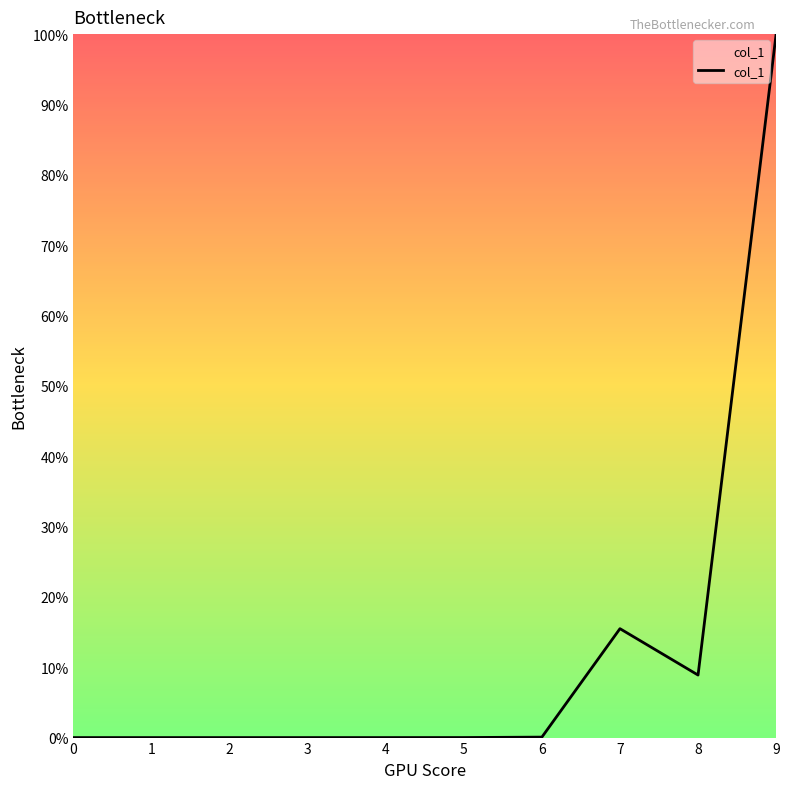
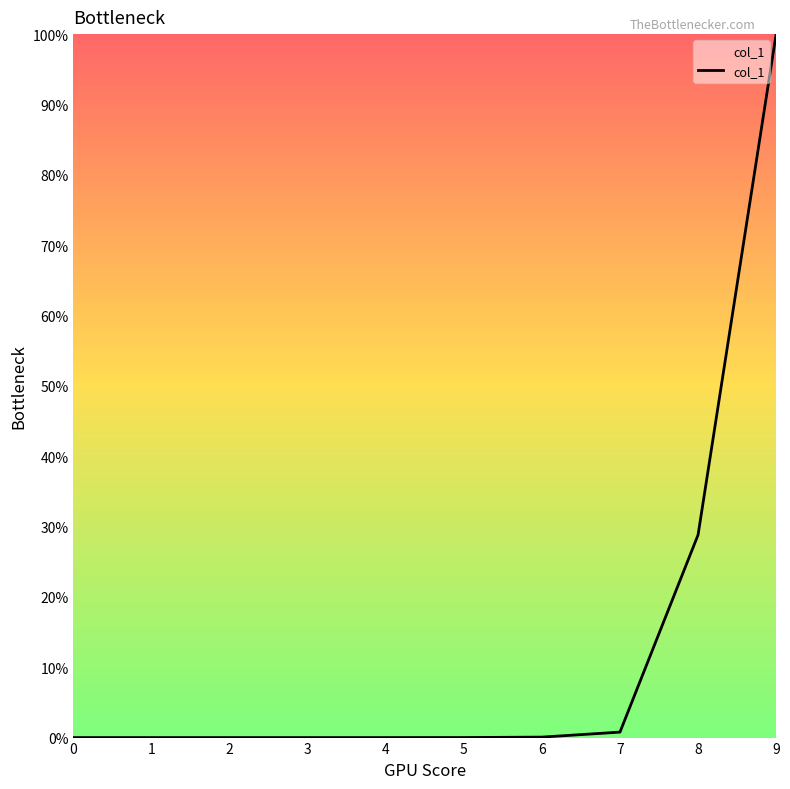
7: 15% -> 1%
8: 9% -> 29%
